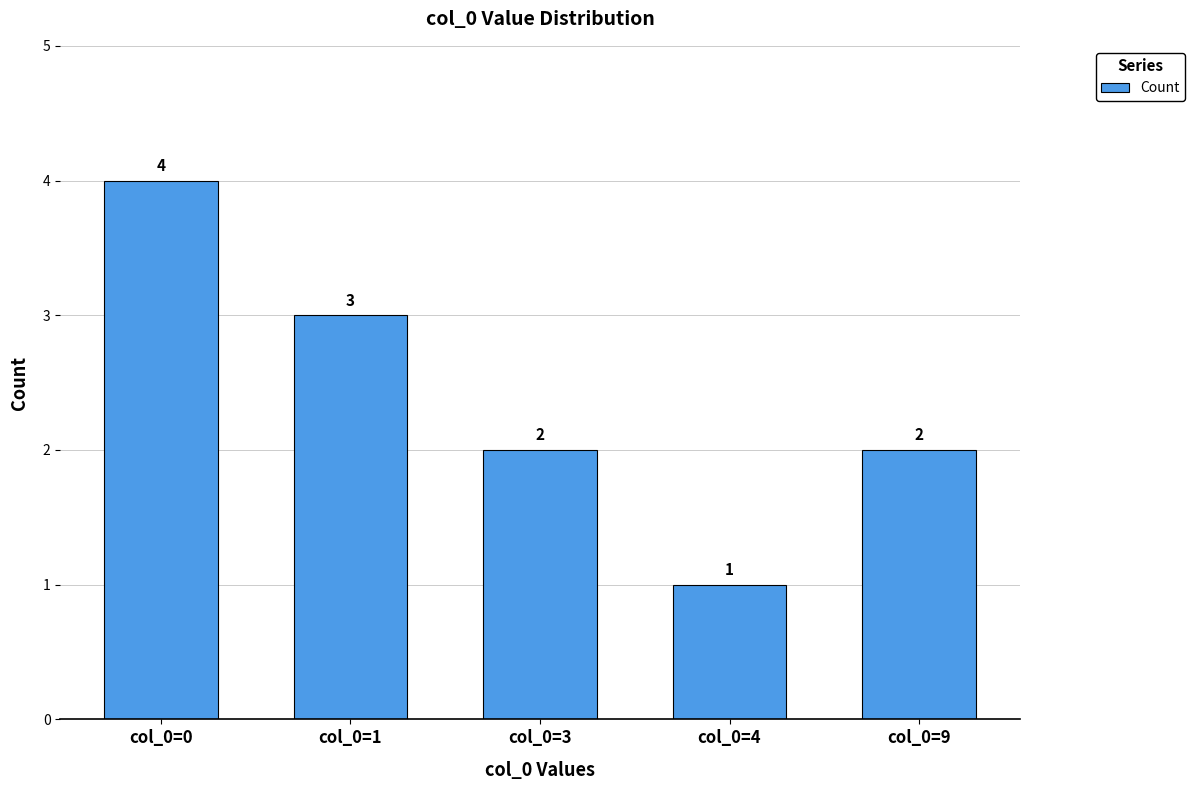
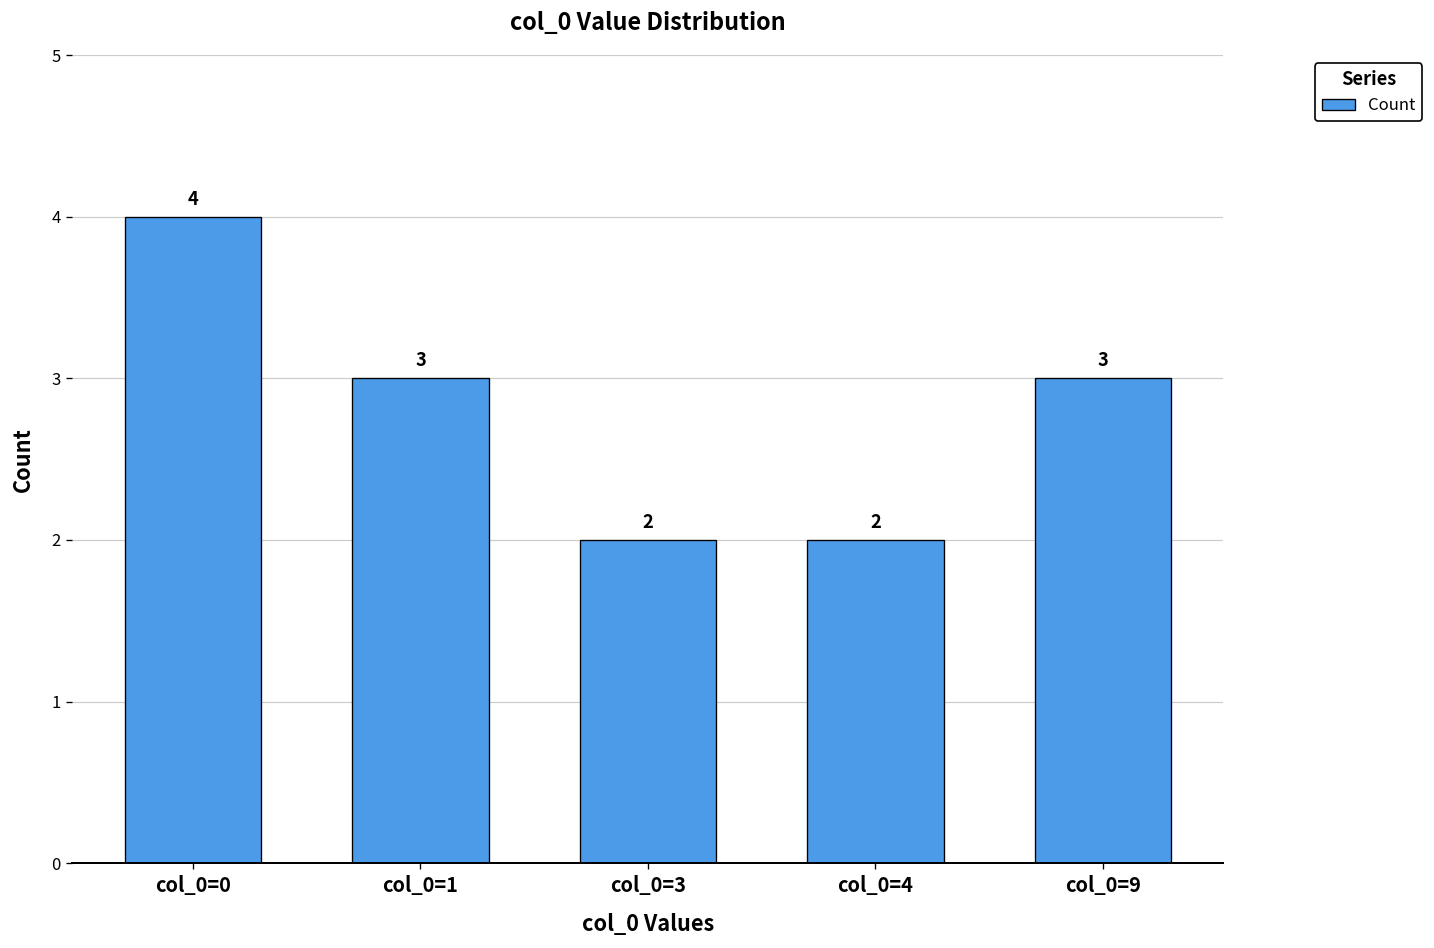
col_0=4: 1 -> 2
col_0=9: 2 -> 3
